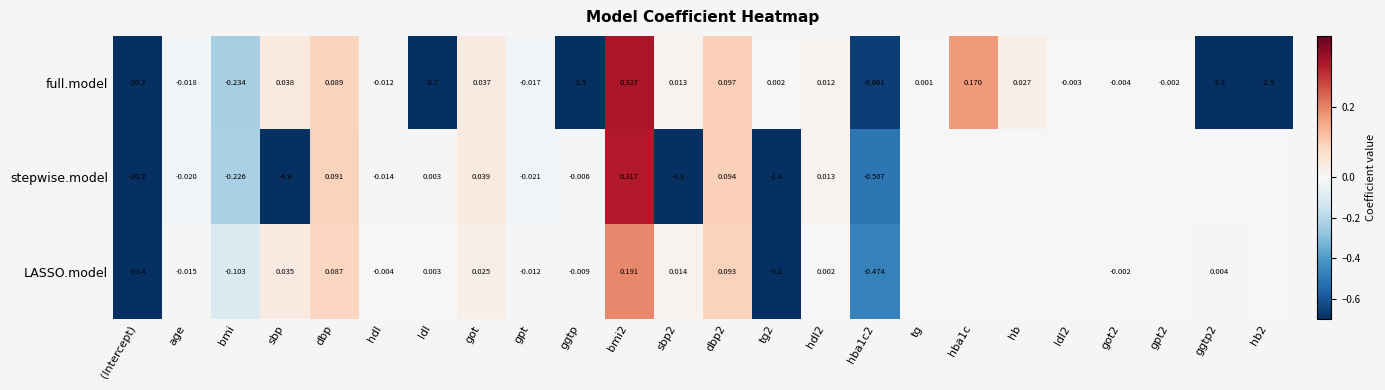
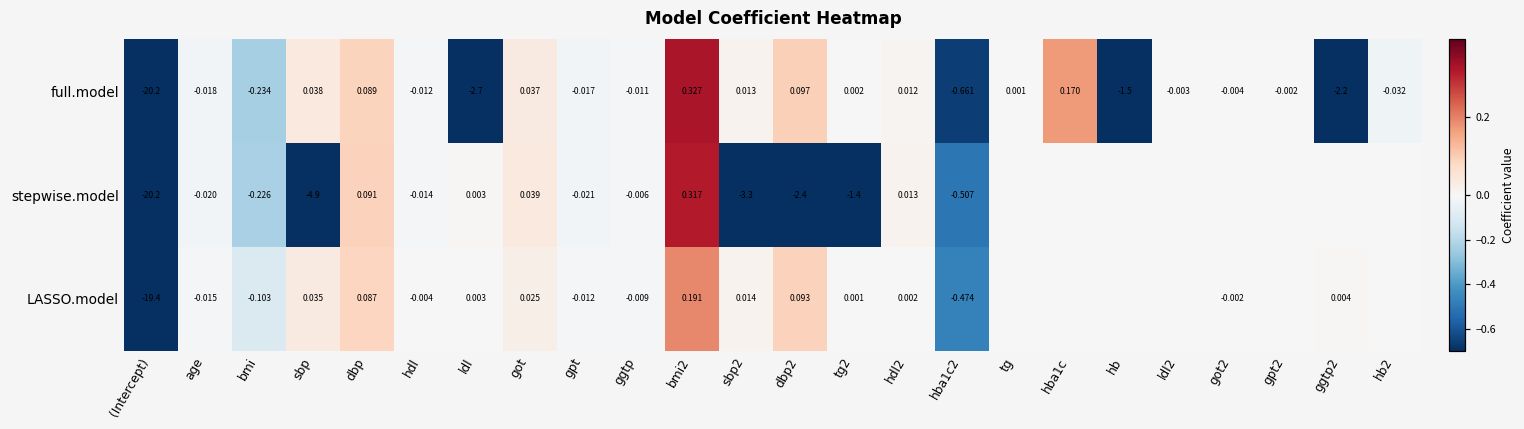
full.model, ggtp: -3.5 -> -0.011
full.model, hb: 0.027 -> -1.5
full.model, hb2: -2.9 -> -0.032
stepwise.model, dbp2: 0.094 -> -2.4
LASSO.model, tg2: -3.2 -> 0.001
